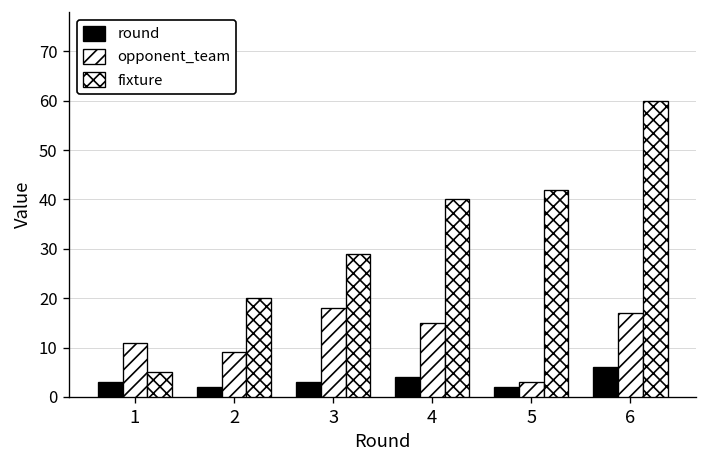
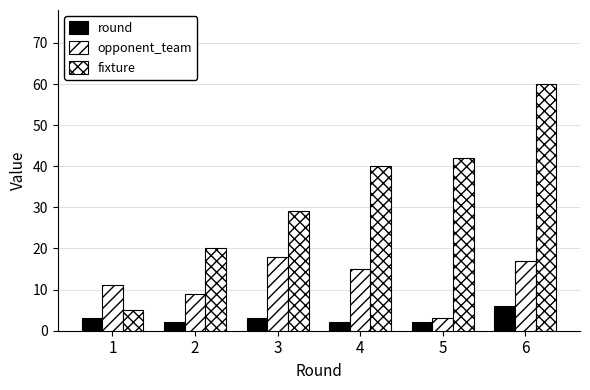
round, 4: 4 -> 2
